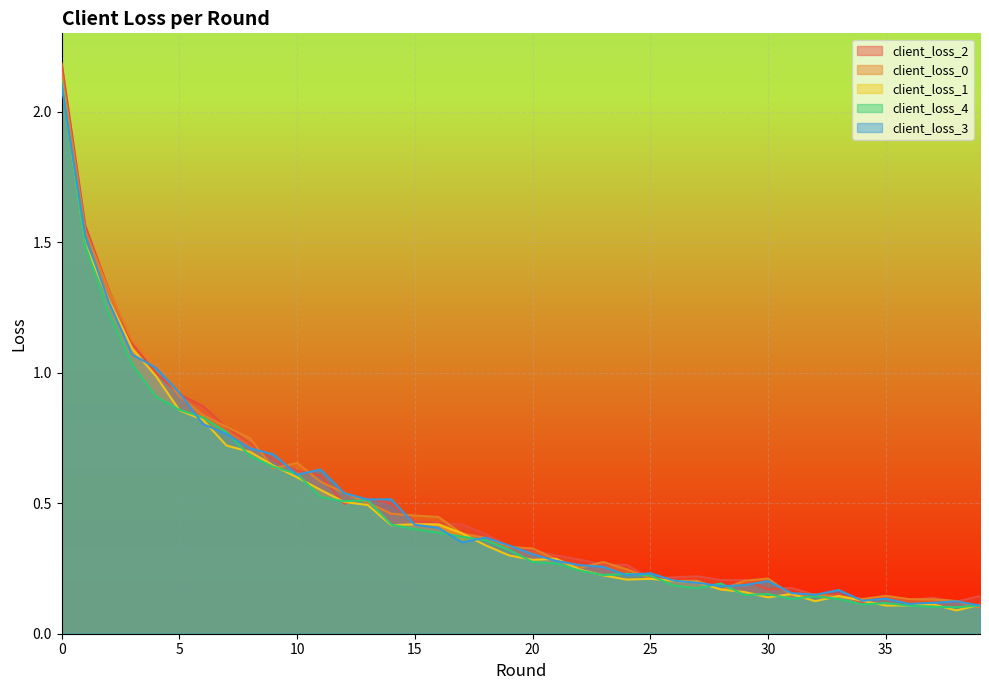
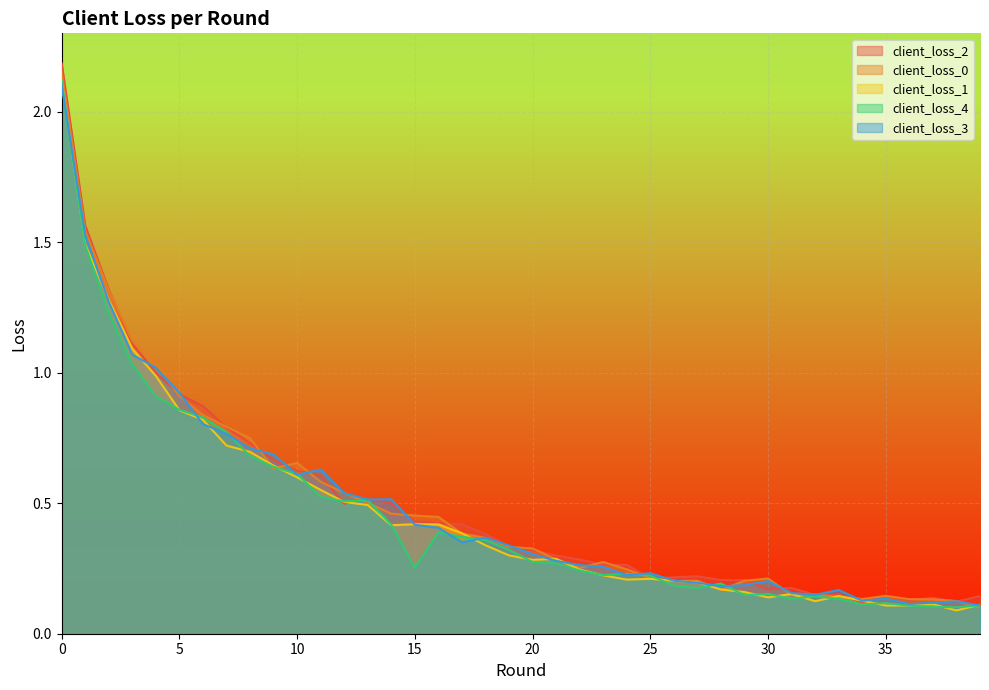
client_loss_4, 15: 0.40 -> 0.25
